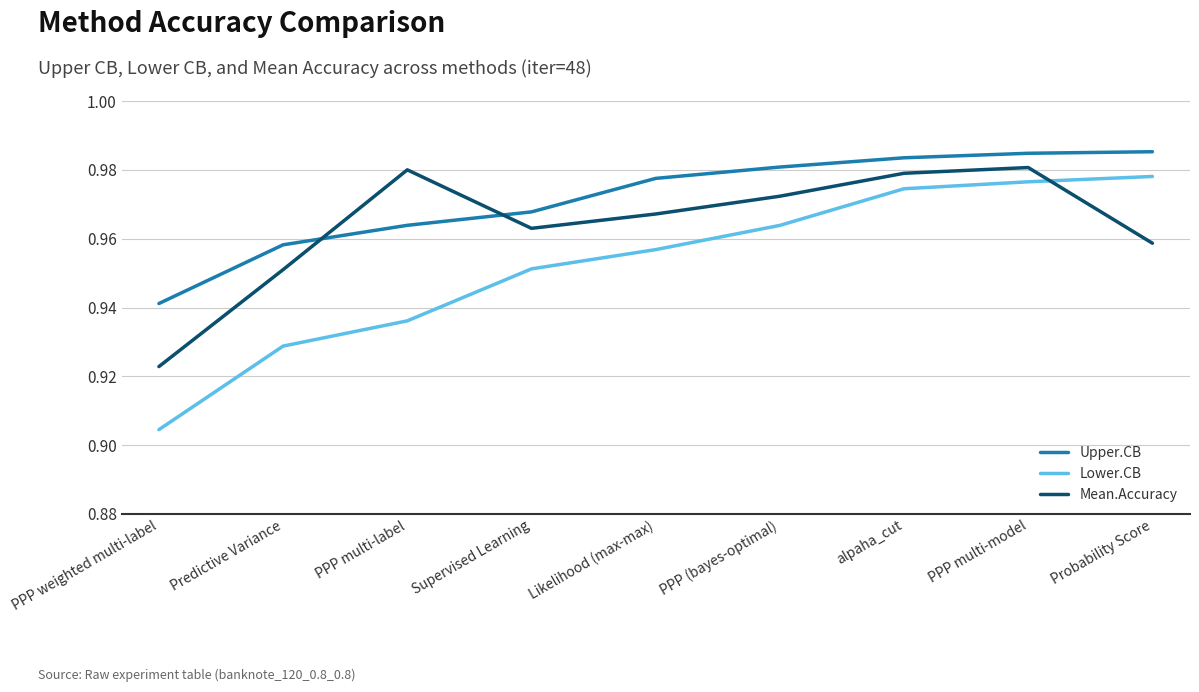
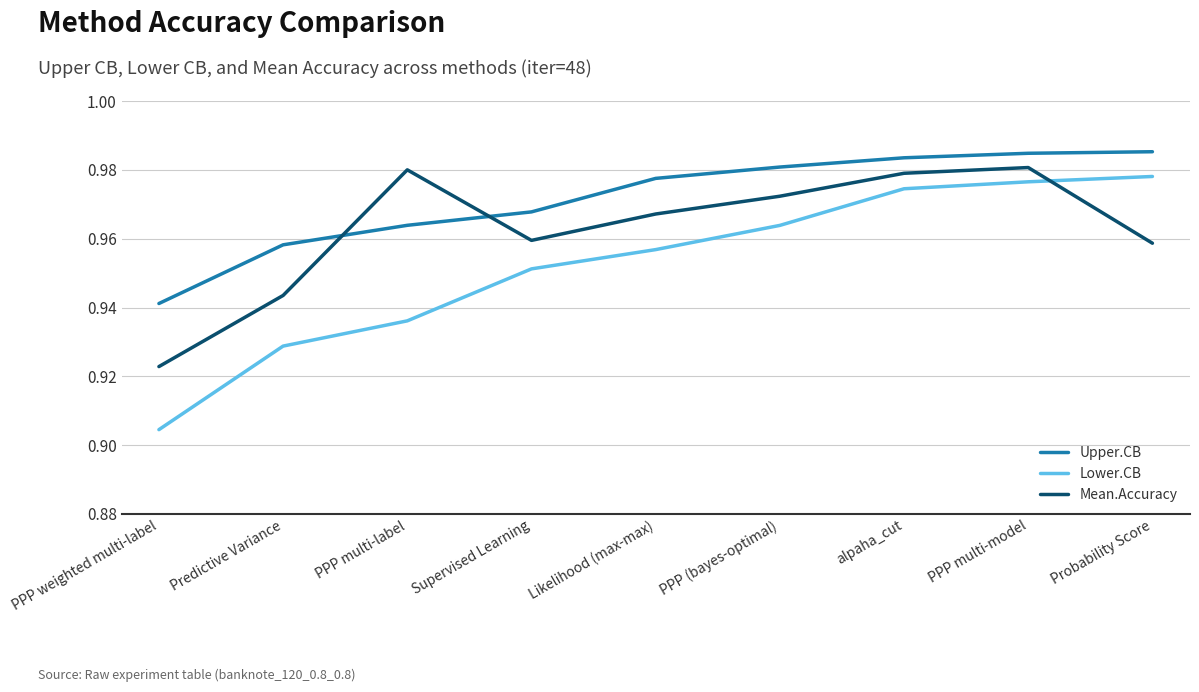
Mean.Accuracy, Predictive Variance: 0.951 -> 0.944
Mean.Accuracy, Supervised Learning: 0.963 -> 0.960
